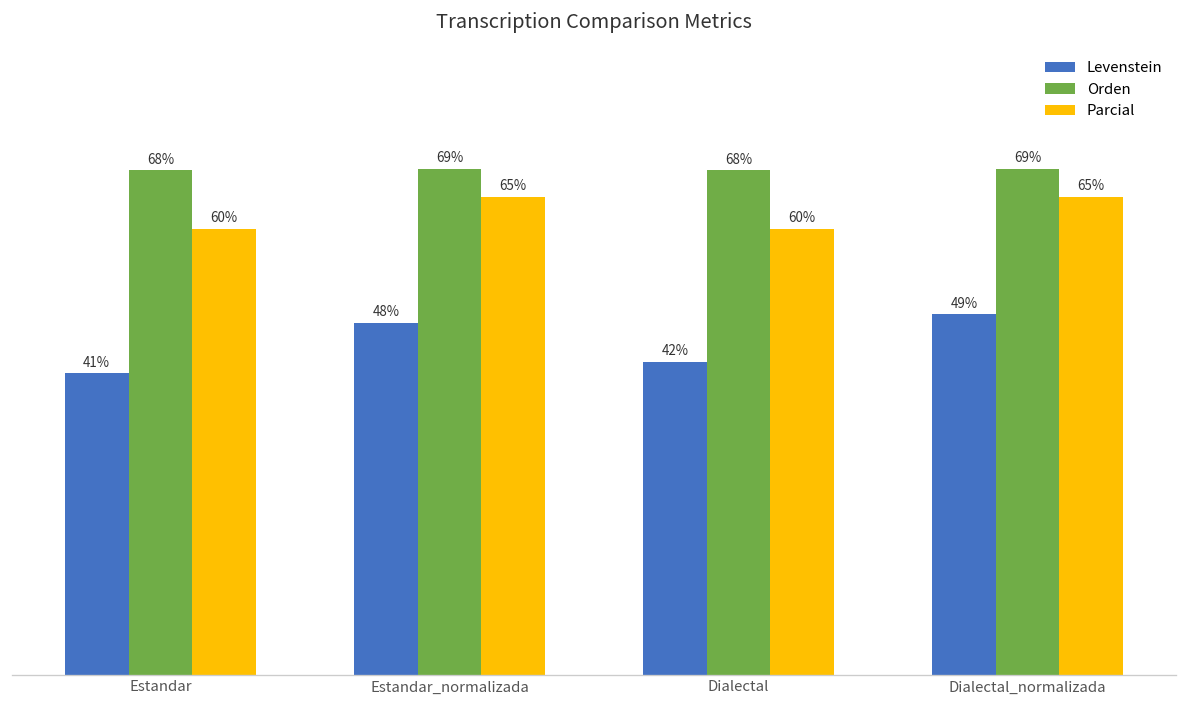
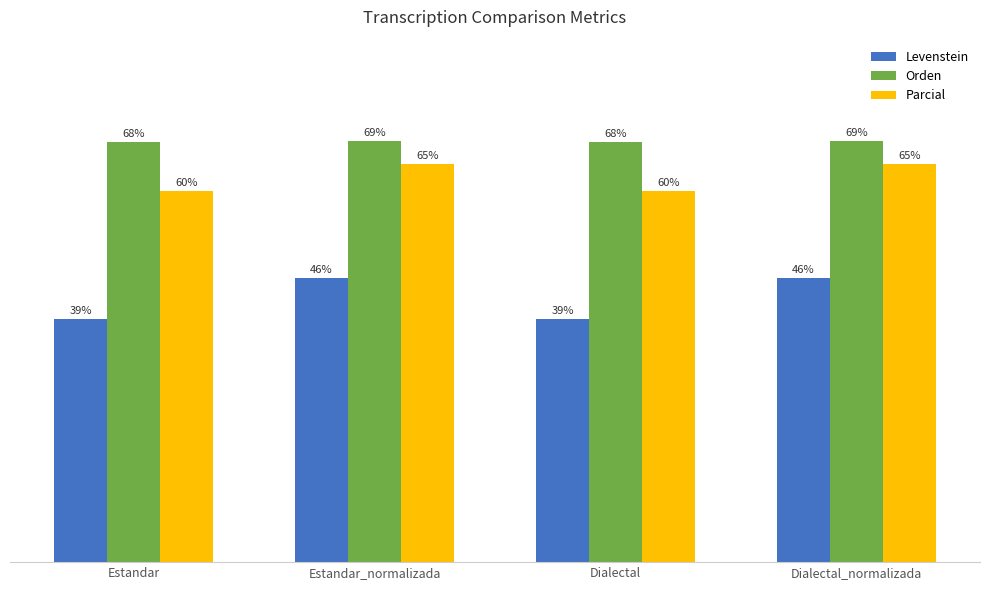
Levenstein, Estandar: 41% -> 39%
Levenstein, Estandar_normalizada: 48% -> 46%
Levenstein, Dialectal: 42% -> 39%
Levenstein, Dialectal_normalizada: 49% -> 46%
